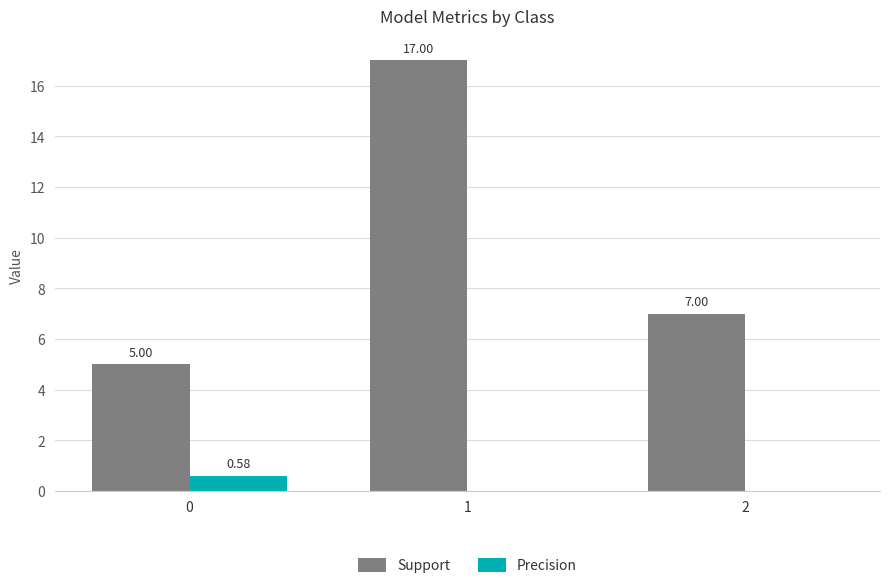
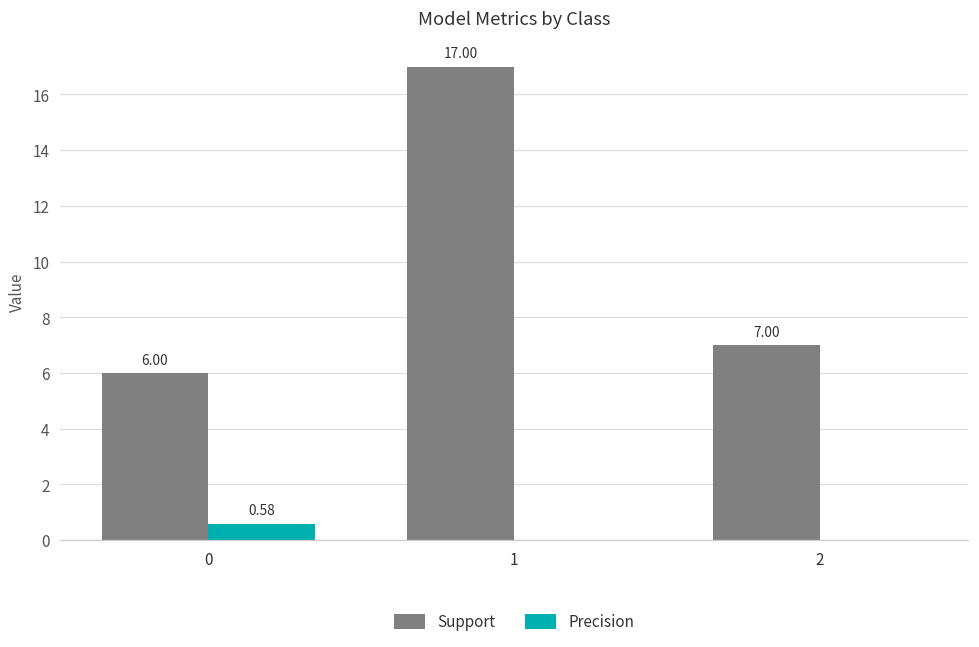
Support, 0: 5.00 -> 6.00
